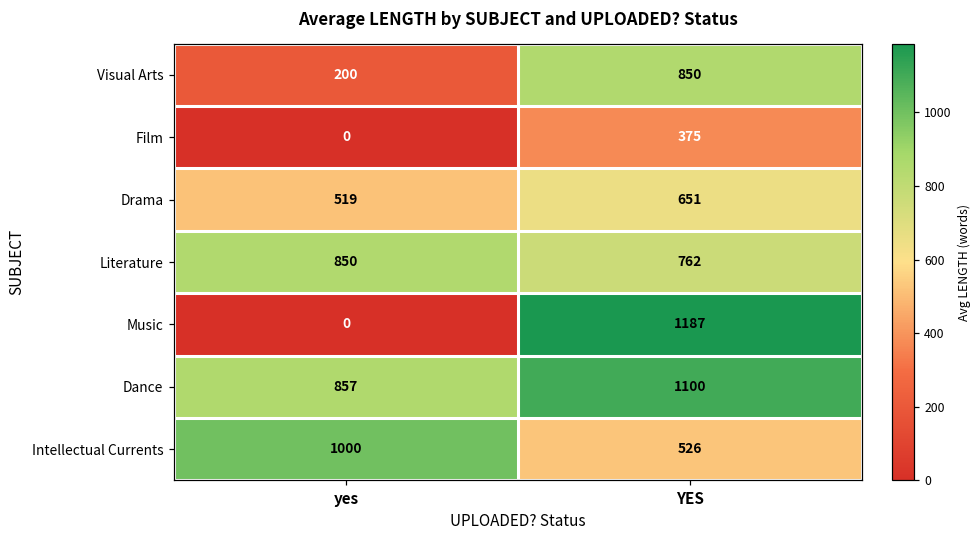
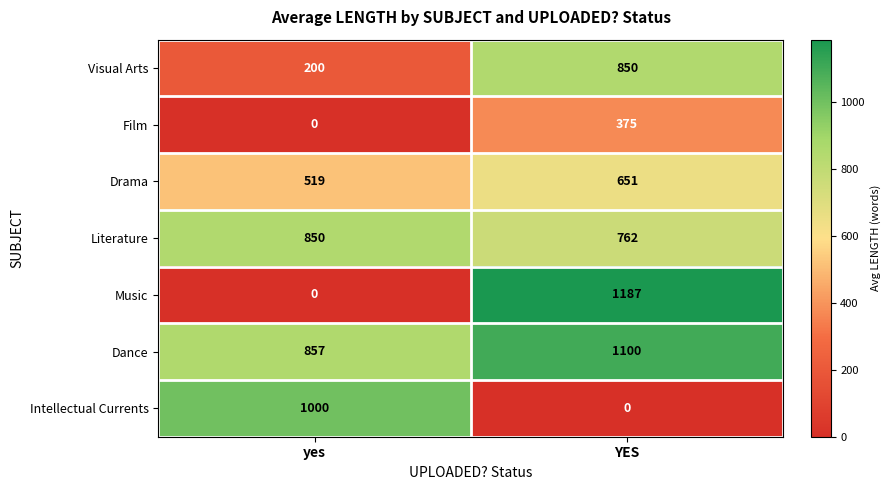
Intellectual Currents, YES: 526 -> 0
